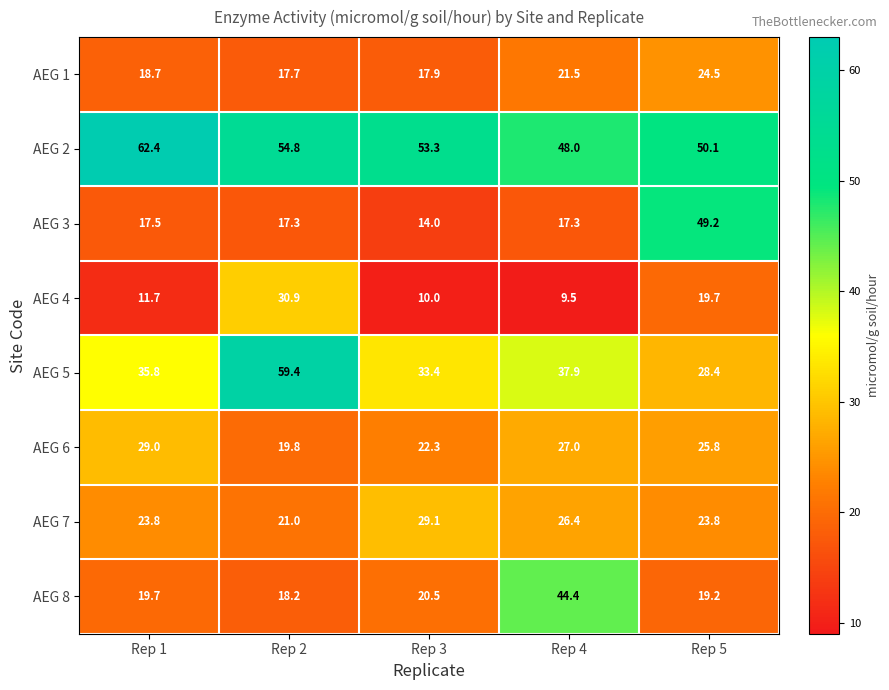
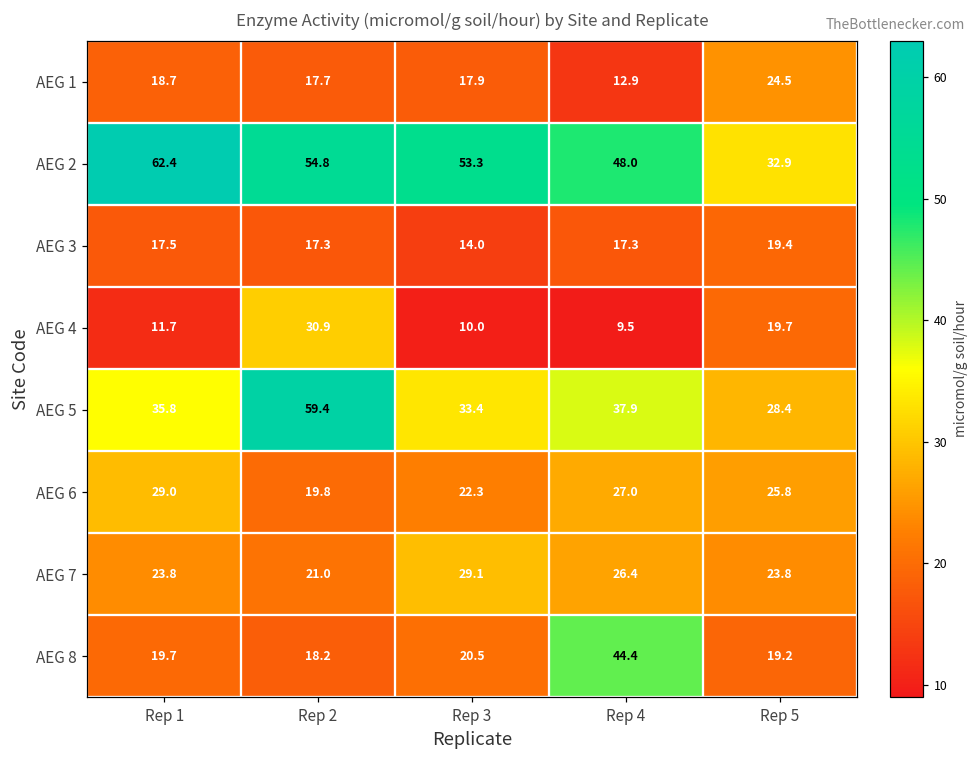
AEG 1, Rep 4: 21.5 -> 12.9
AEG 2, Rep 5: 50.1 -> 32.9
AEG 3, Rep 5: 49.2 -> 19.4
